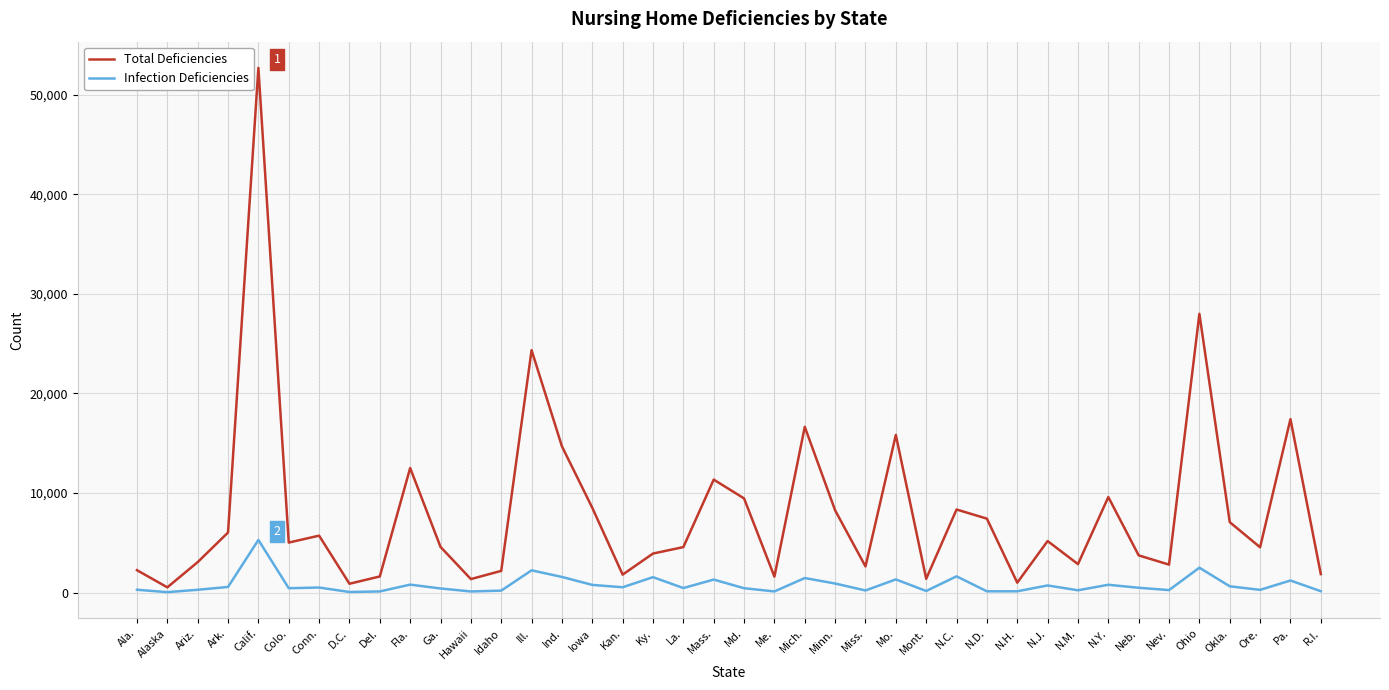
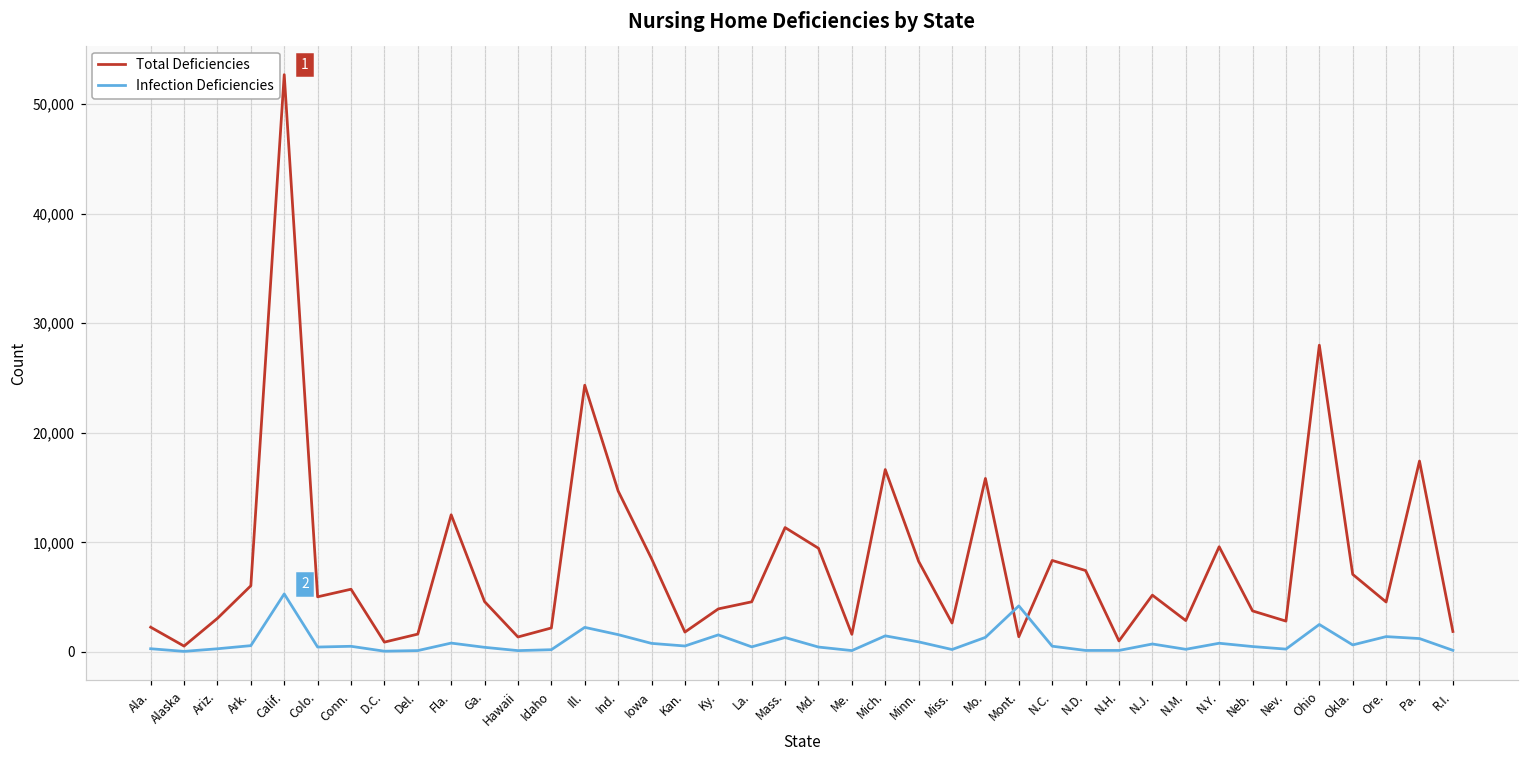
Infection Deficiencies, Mont.: 0 -> 4,000
Infection Deficiencies, N.C.: 2,000 -> 1,000
Infection Deficiencies, Ore.: 0 -> 1,000
